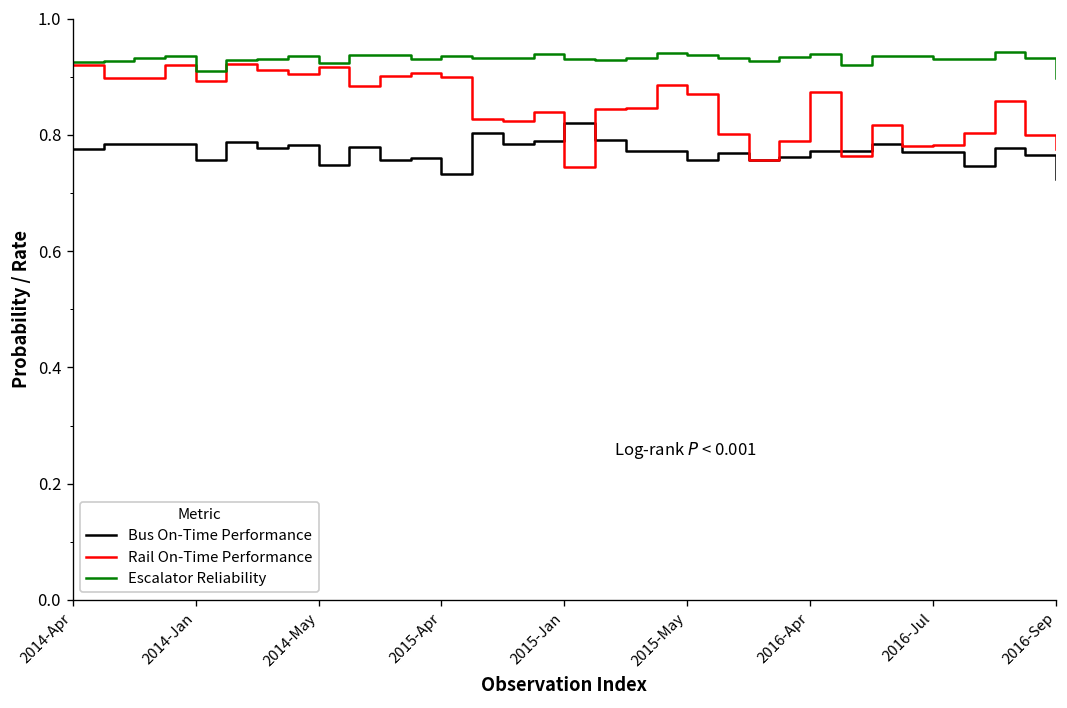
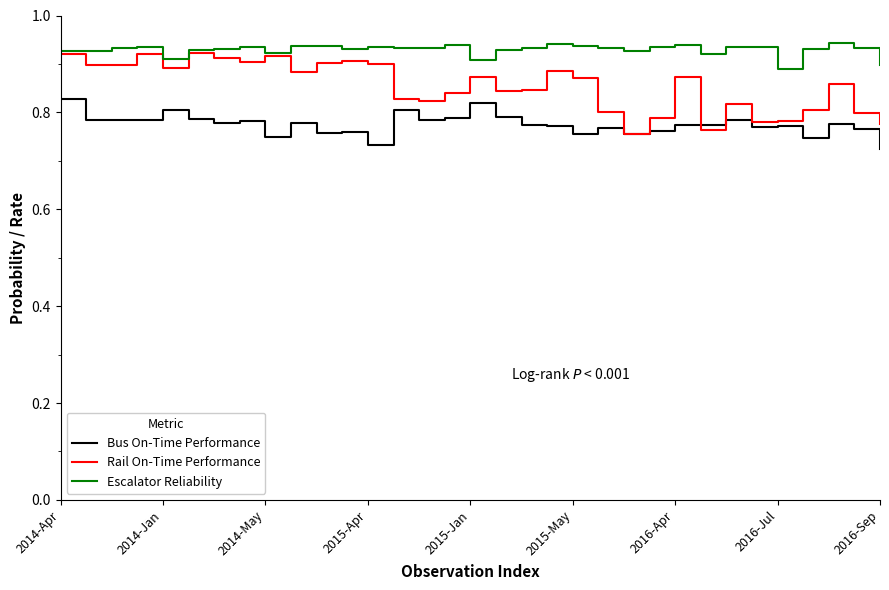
Bus On-Time Performance, 2014-Apr: 0.78 -> 0.83
Bus On-Time Performance, 2014-Jan: 0.76 -> 0.80
Rail On-Time Performance, 2015-Jan: 0.75 -> 0.87
Escalator Reliability, 2015-Jan: 0.93 -> 0.91
Escalator Reliability, 2016-Jul: 0.93 -> 0.89
